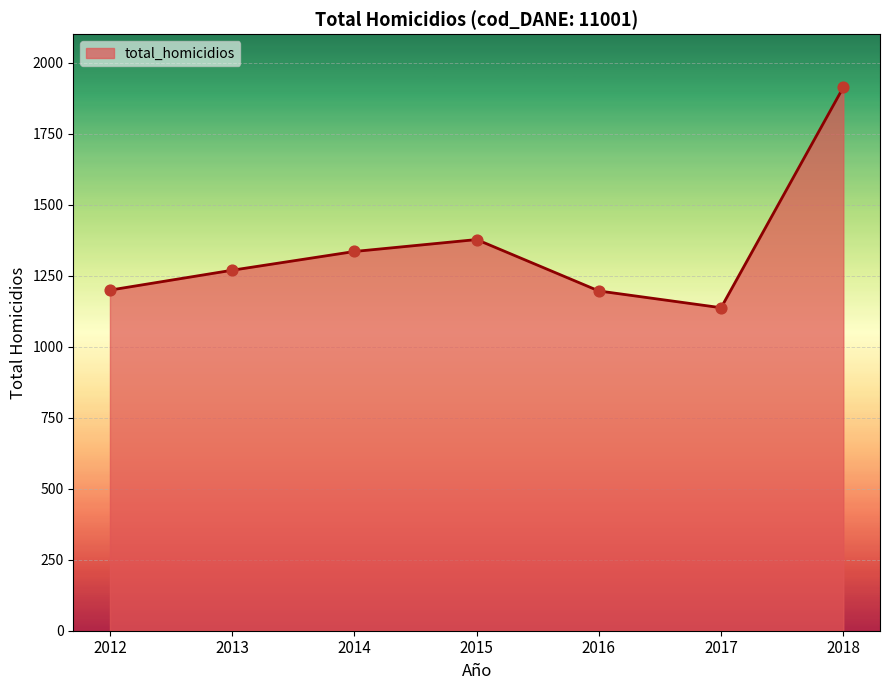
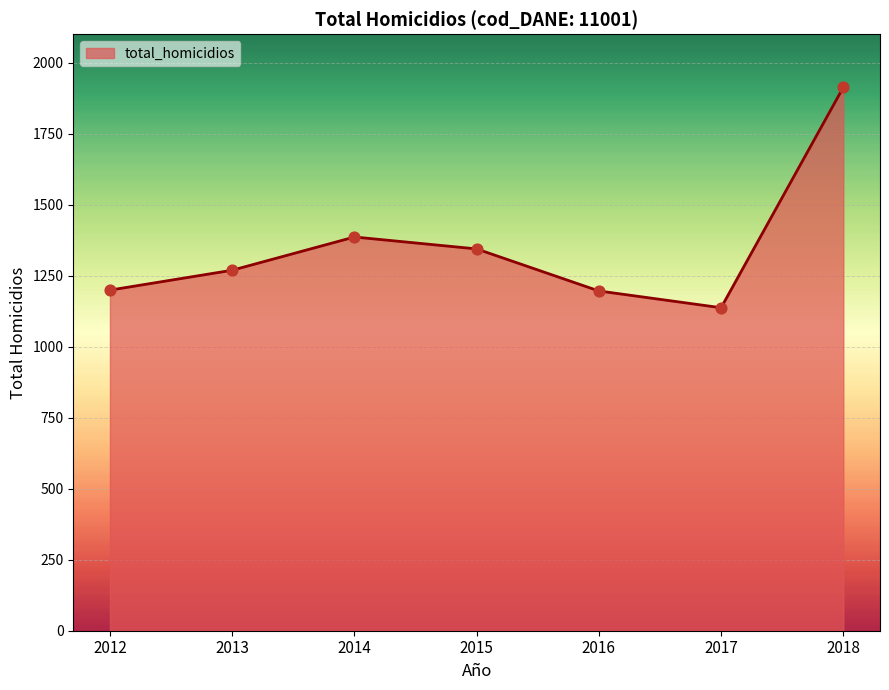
2014: 1340 -> 1390
2015: 1380 -> 1340
